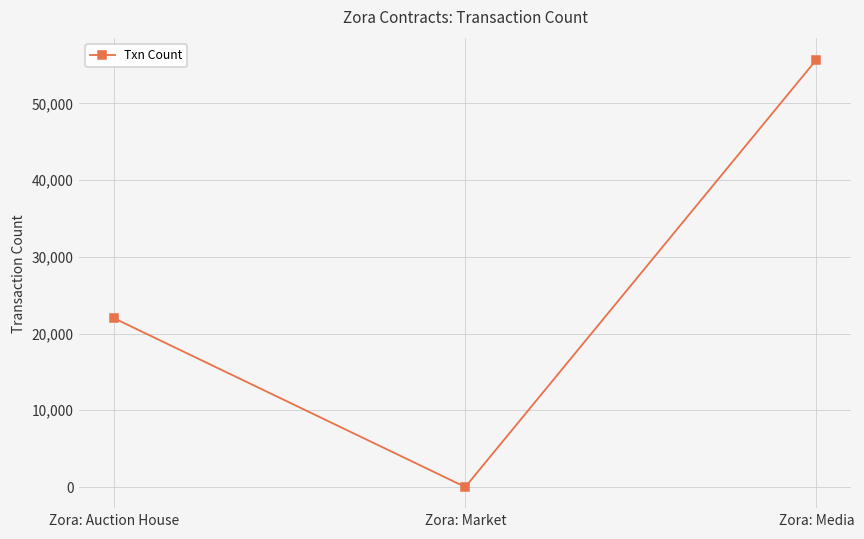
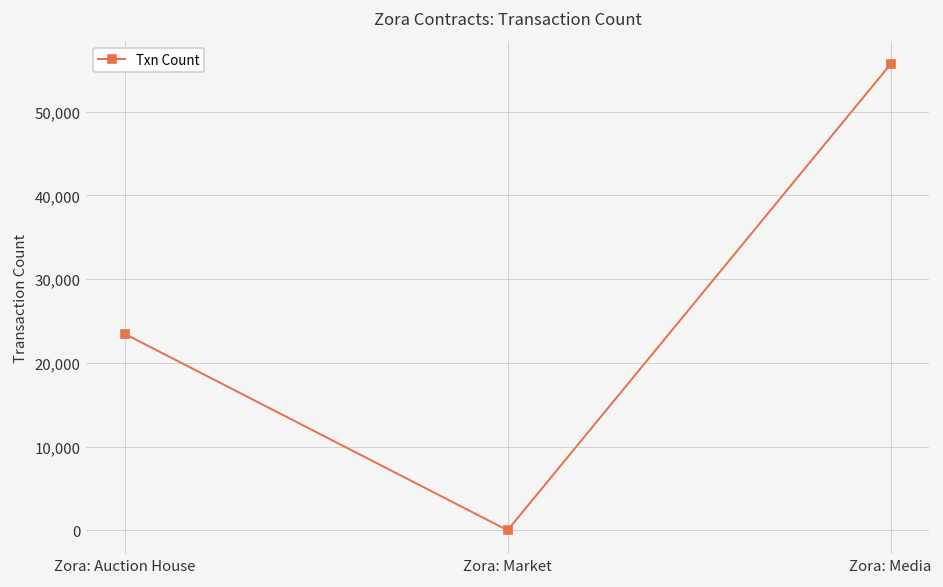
Zora: Auction House: 22,000 -> 23,000
